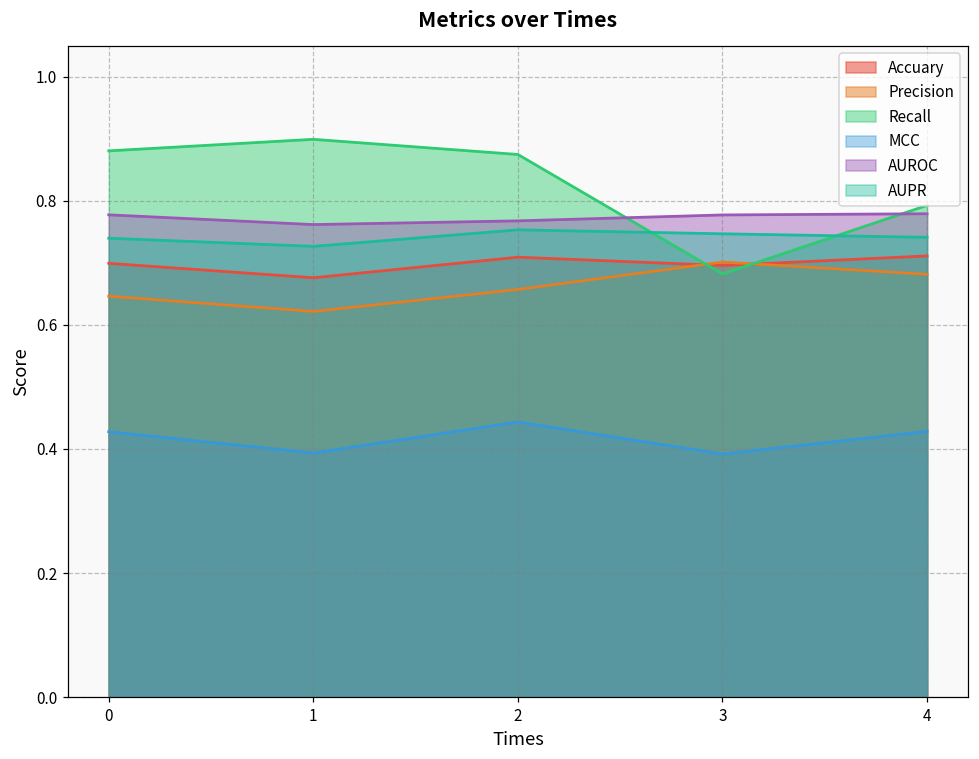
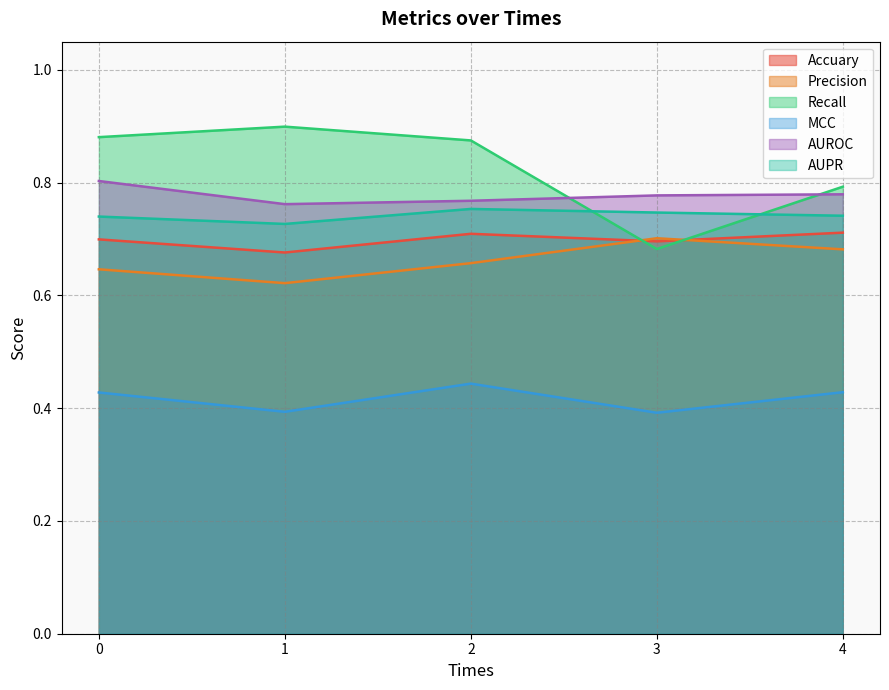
AUROC, 0: 0.78 -> 0.80
